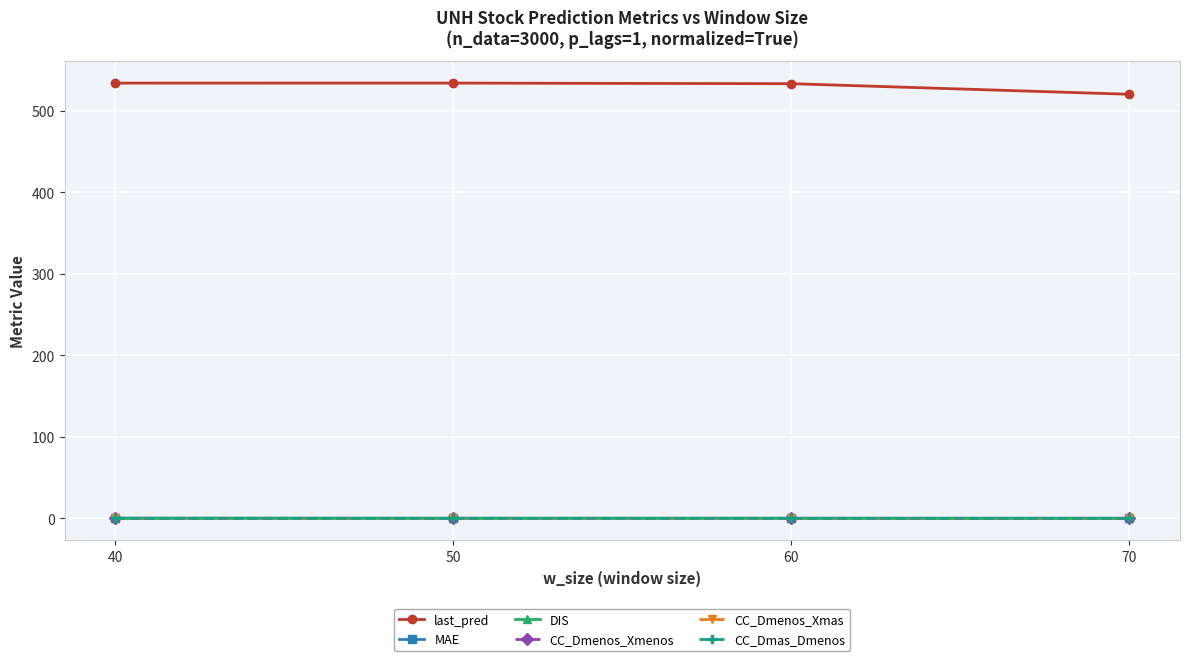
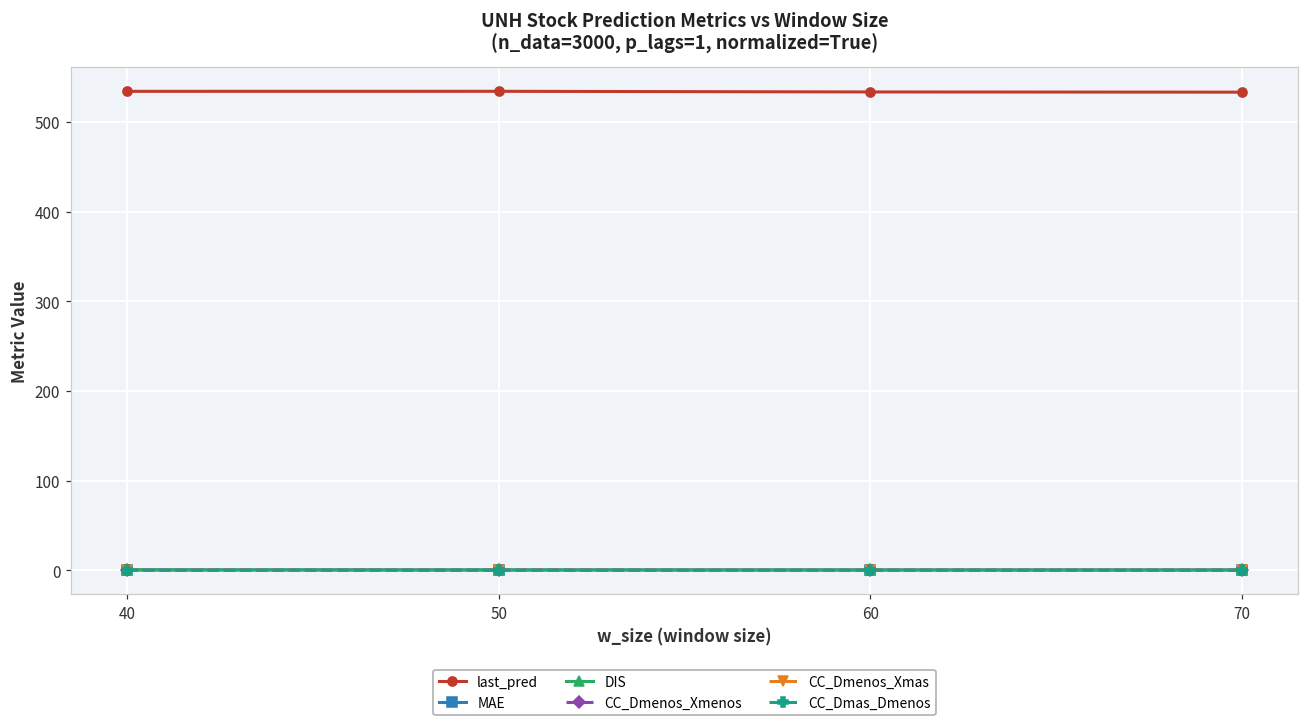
last_pred, 70: 520 -> 530
